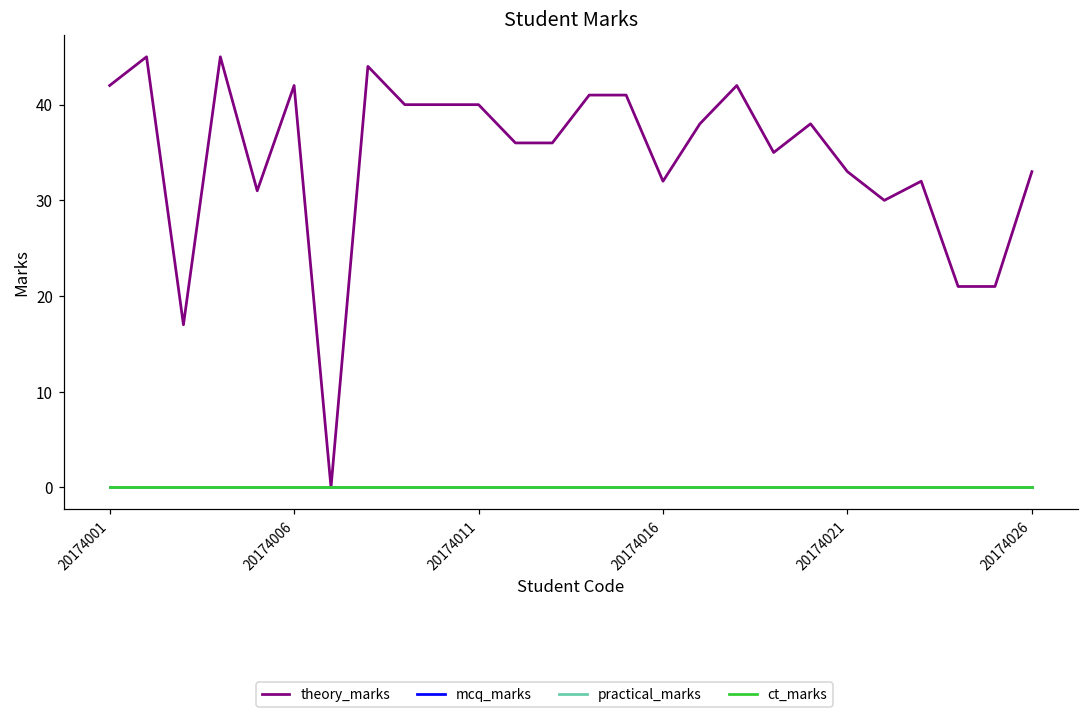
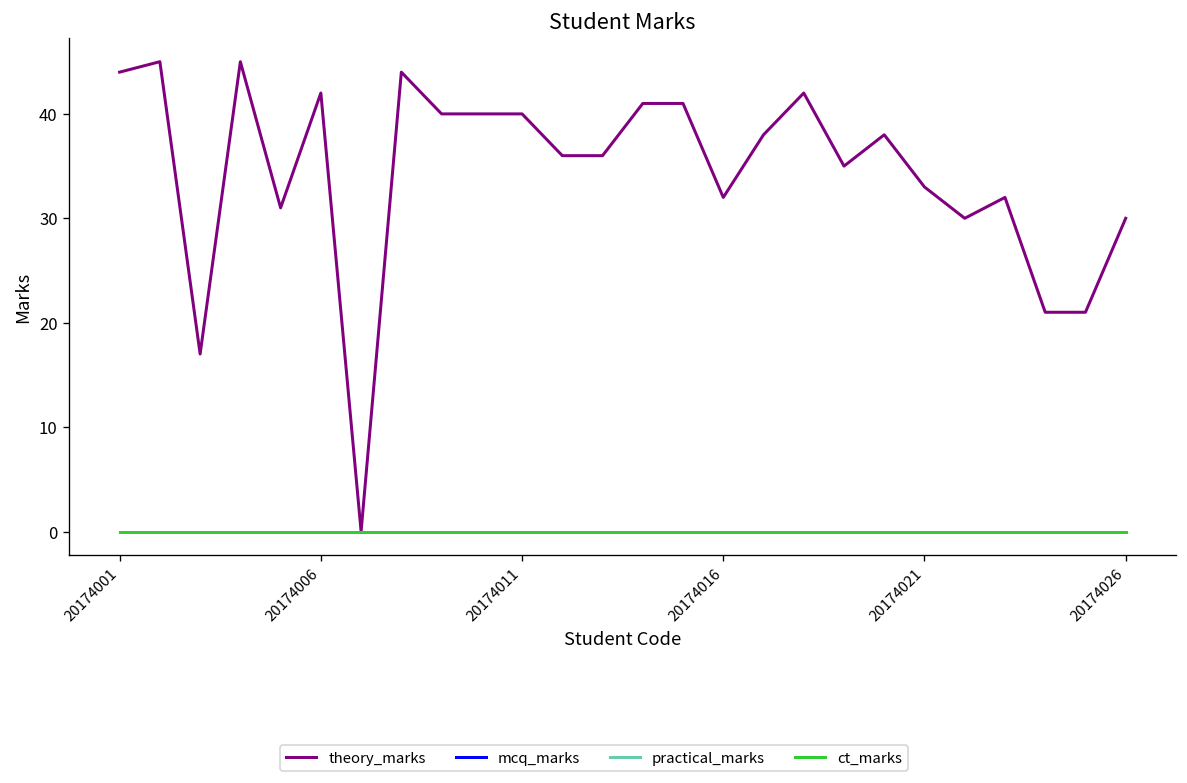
theory_marks, 20174001: 42 -> 44
theory_marks, 20174026: 33 -> 30
